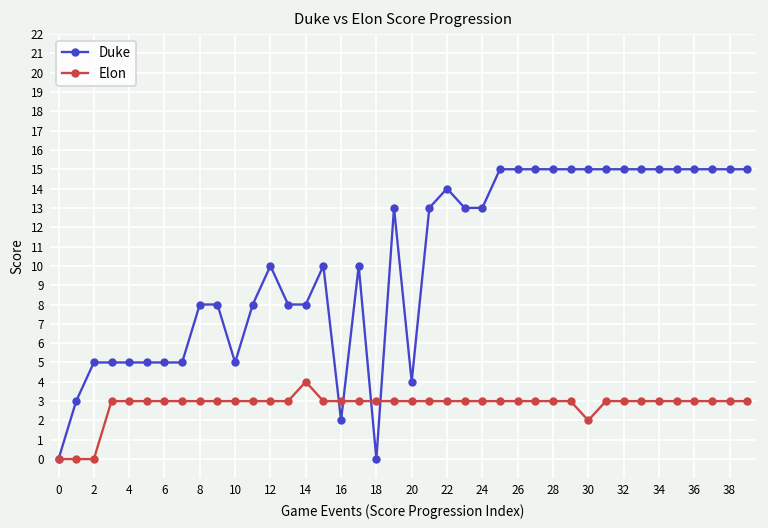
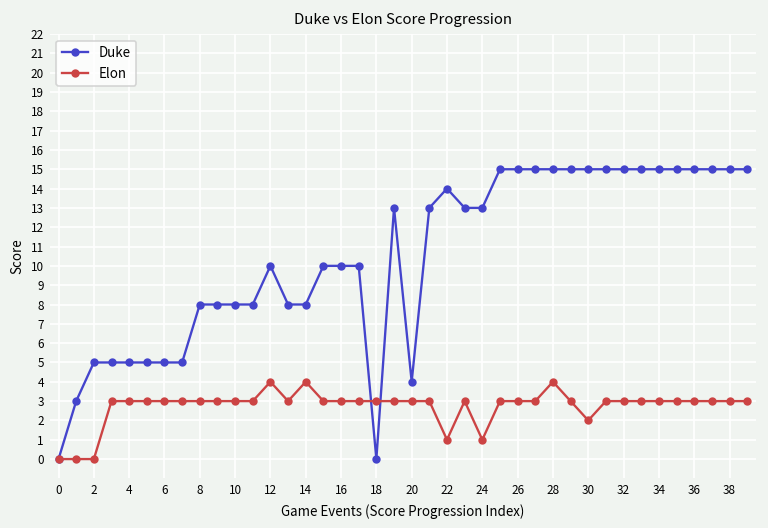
Duke, 10: 5 -> 8
Elon, 12: 3 -> 4
Duke, 16: 2 -> 10
Elon, 22: 3 -> 1
Elon, 24: 3 -> 1
Elon, 28: 3 -> 4
